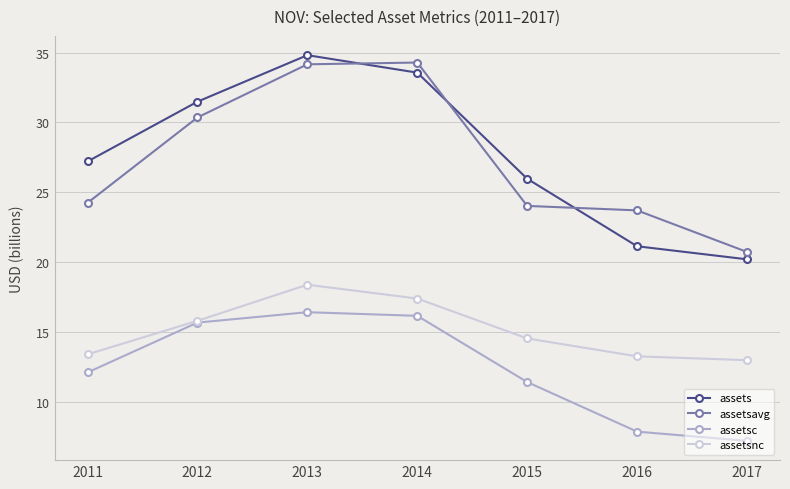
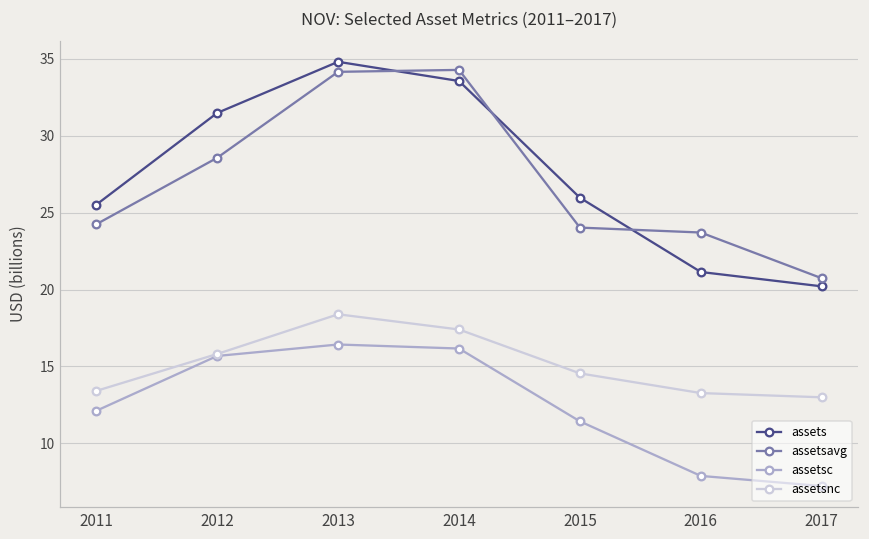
assets, 2011: 27.2 -> 25.5
assetsavg, 2012: 30.4 -> 28.6
